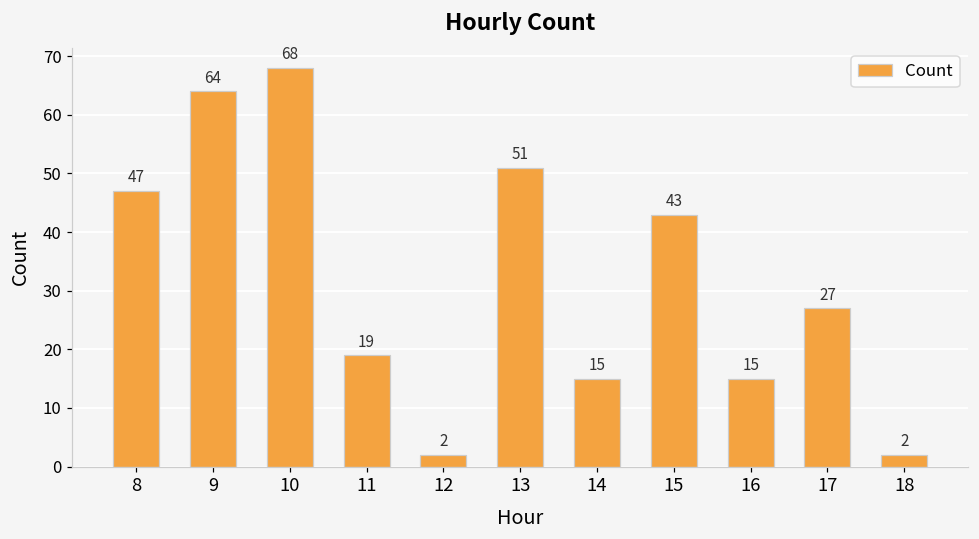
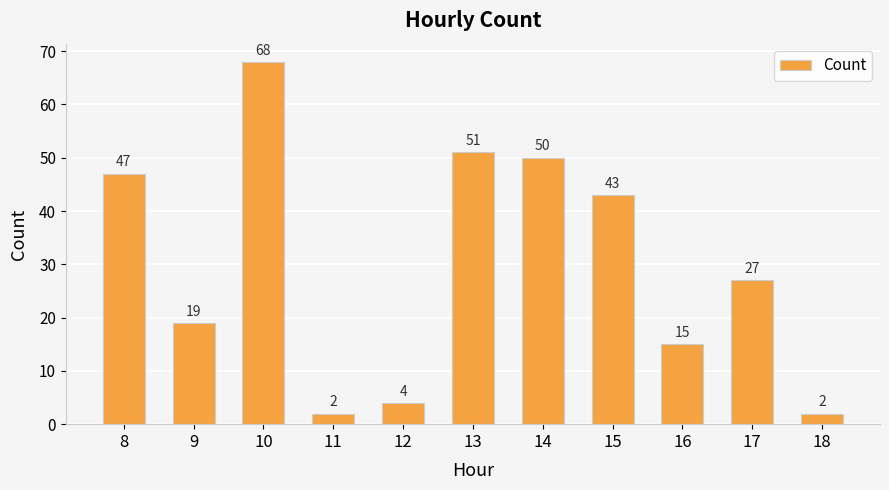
9: 64 -> 19
11: 19 -> 2
12: 2 -> 4
14: 15 -> 50
